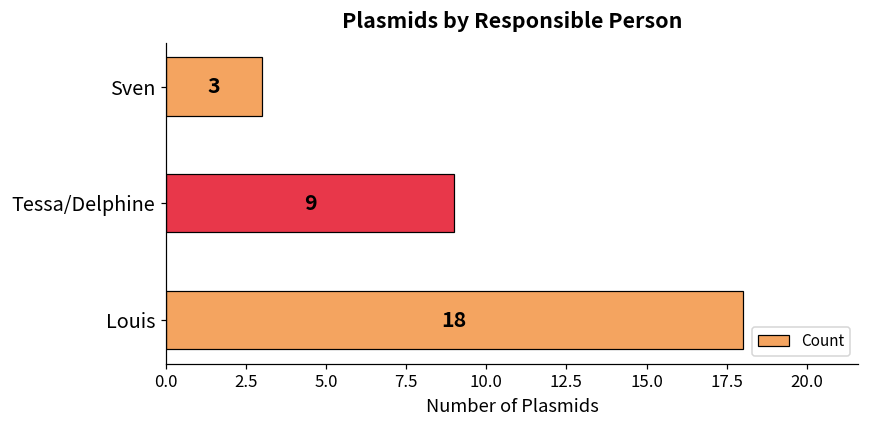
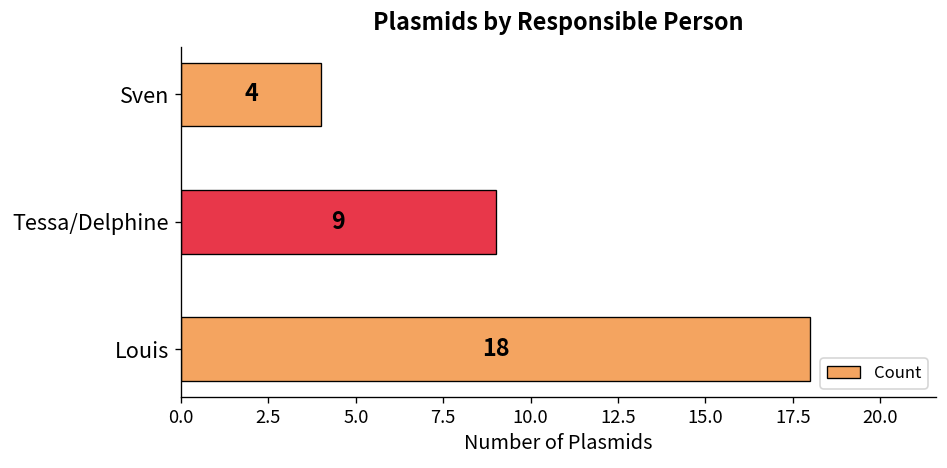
Sven: 3 -> 4
